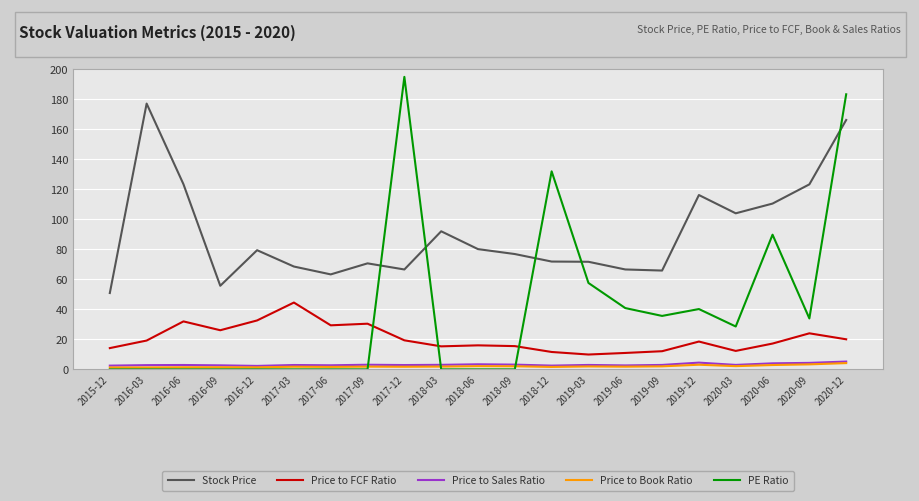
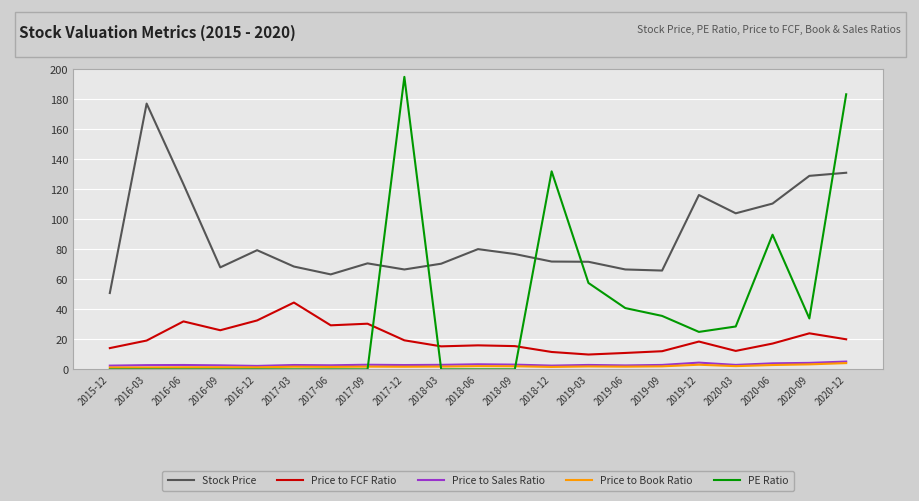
Stock Price, 2016-09: 56 -> 68
Stock Price, 2018-03: 92 -> 70
PE Ratio, 2019-12: 40 -> 25
Stock Price, 2020-09: 123 -> 129
Stock Price, 2020-12: 166 -> 131
